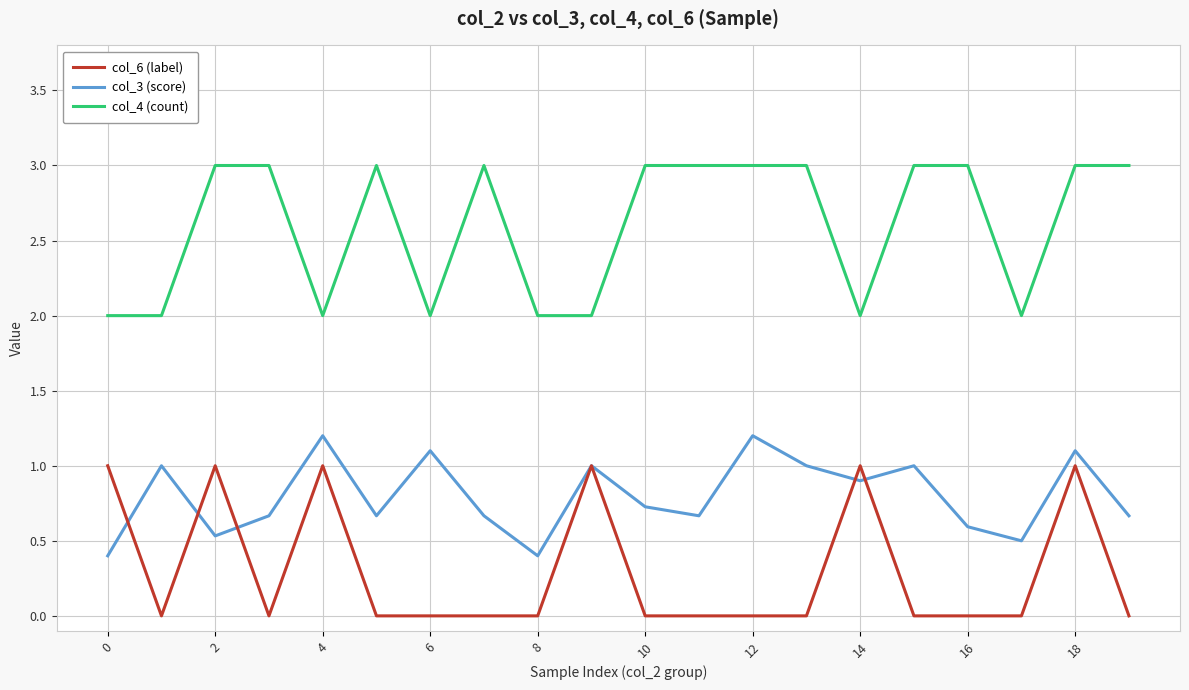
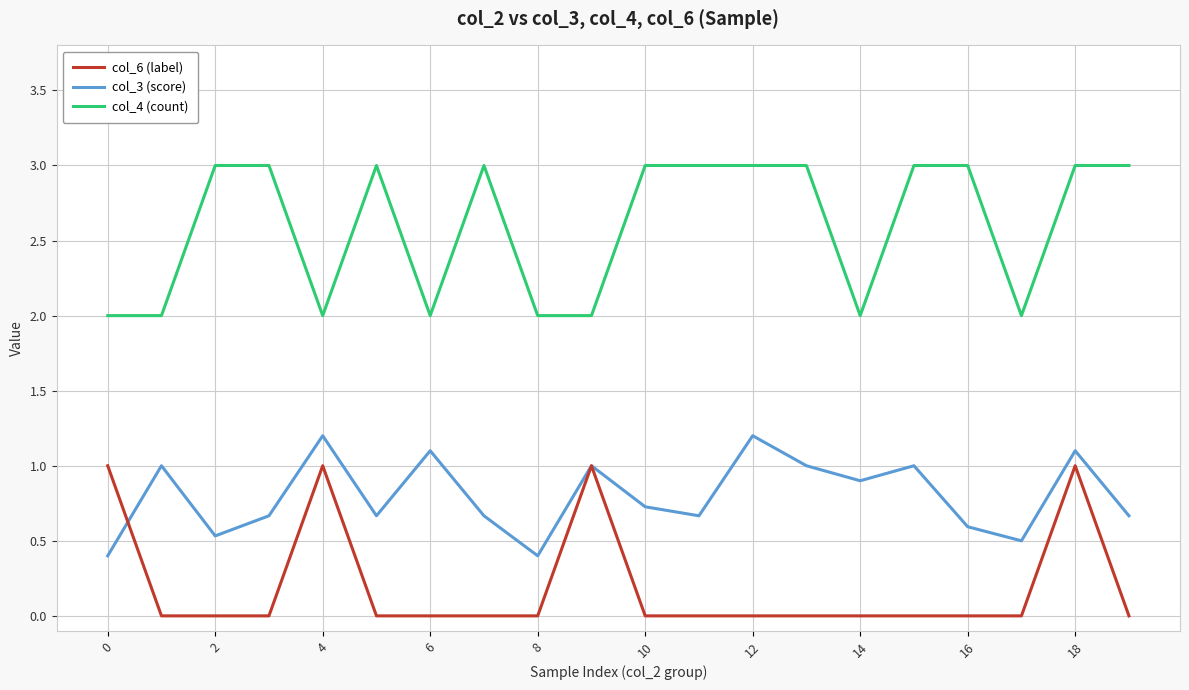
col_6 (label), 2: 1 -> 0
col_6 (label), 14: 1 -> 0
